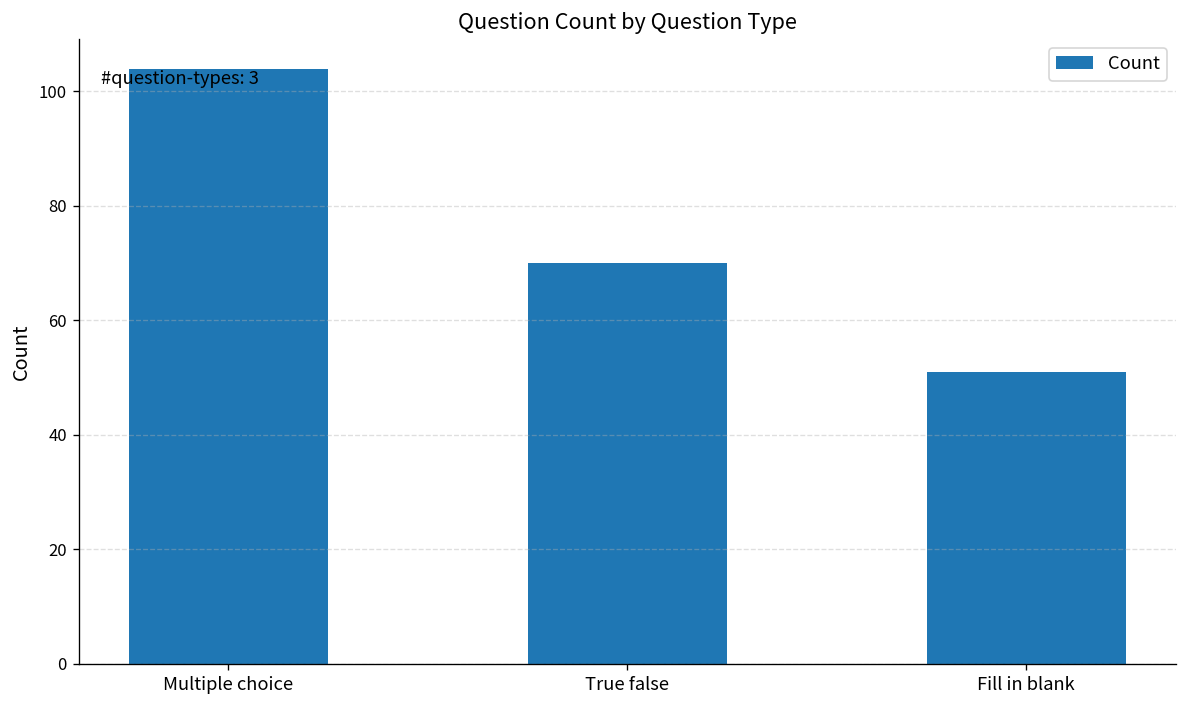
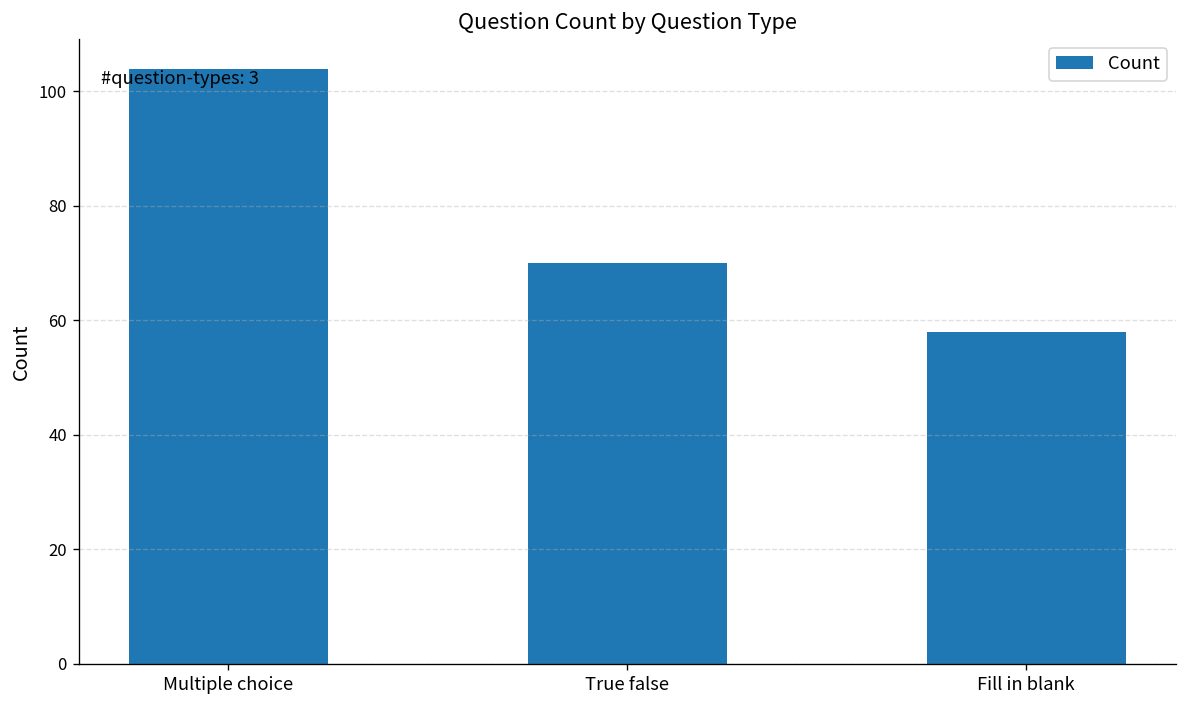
Fill in blank: 51 -> 58
